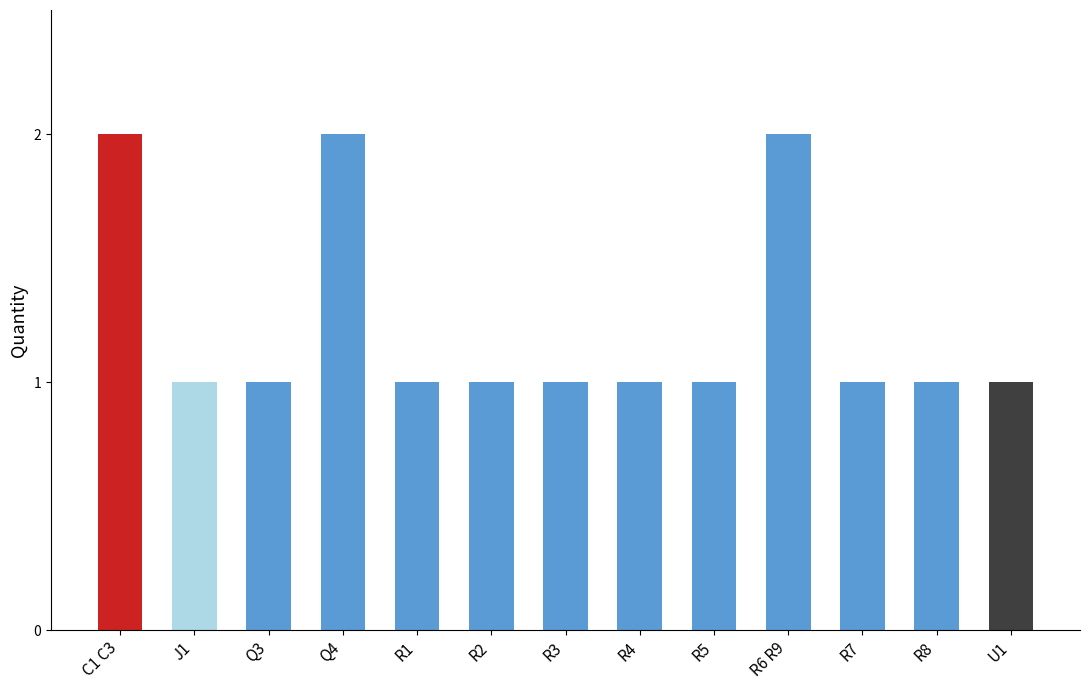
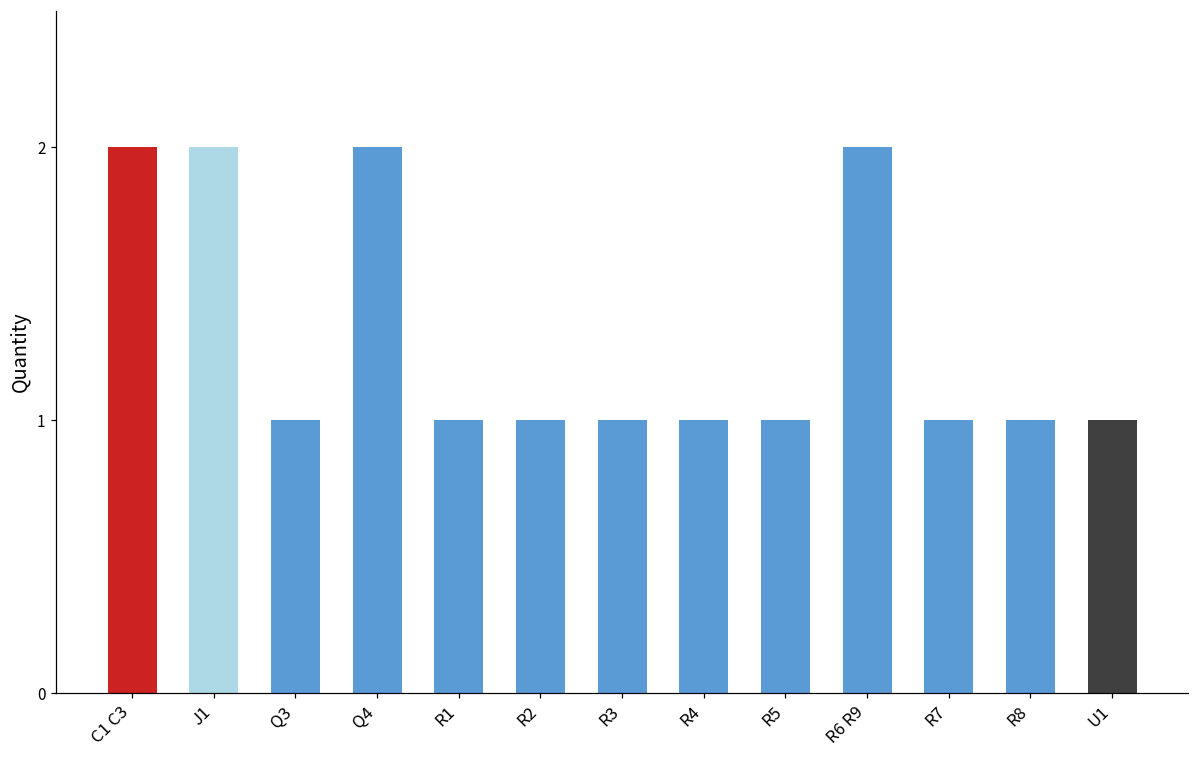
J1: 1 -> 2
